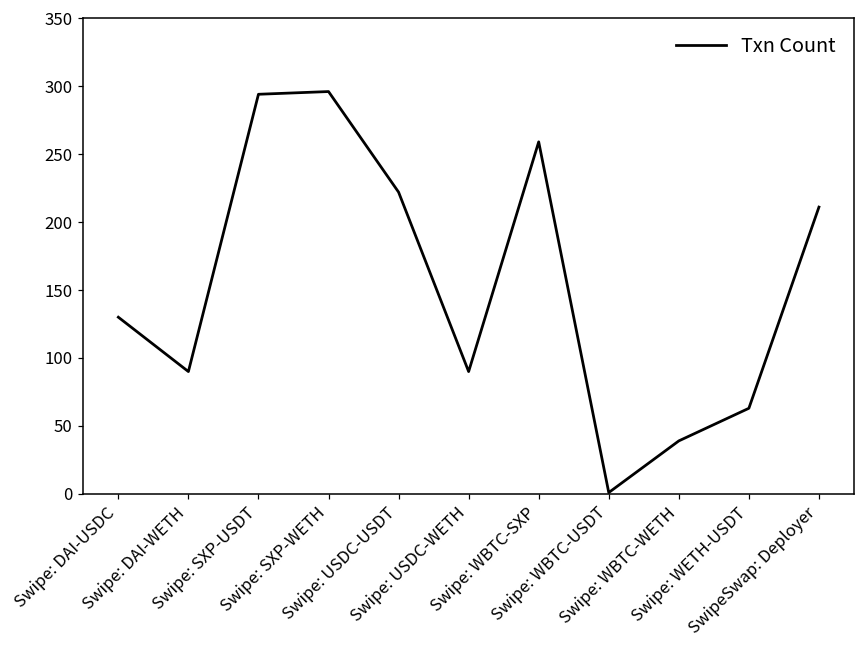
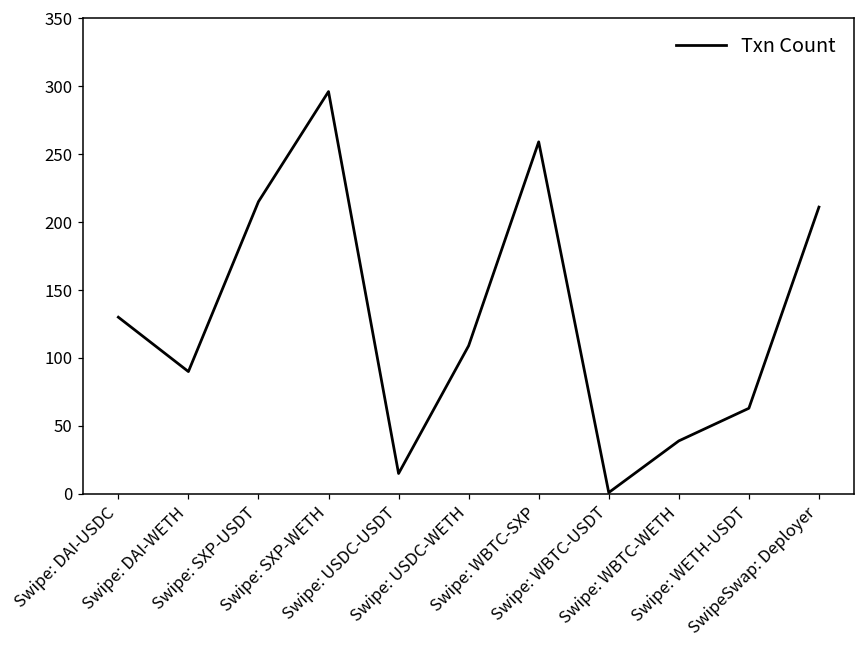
Swipe: SXP-USDT: 294 -> 215
Swipe: USDC-USDT: 222 -> 15
Swipe: USDC-WETH: 90 -> 109
